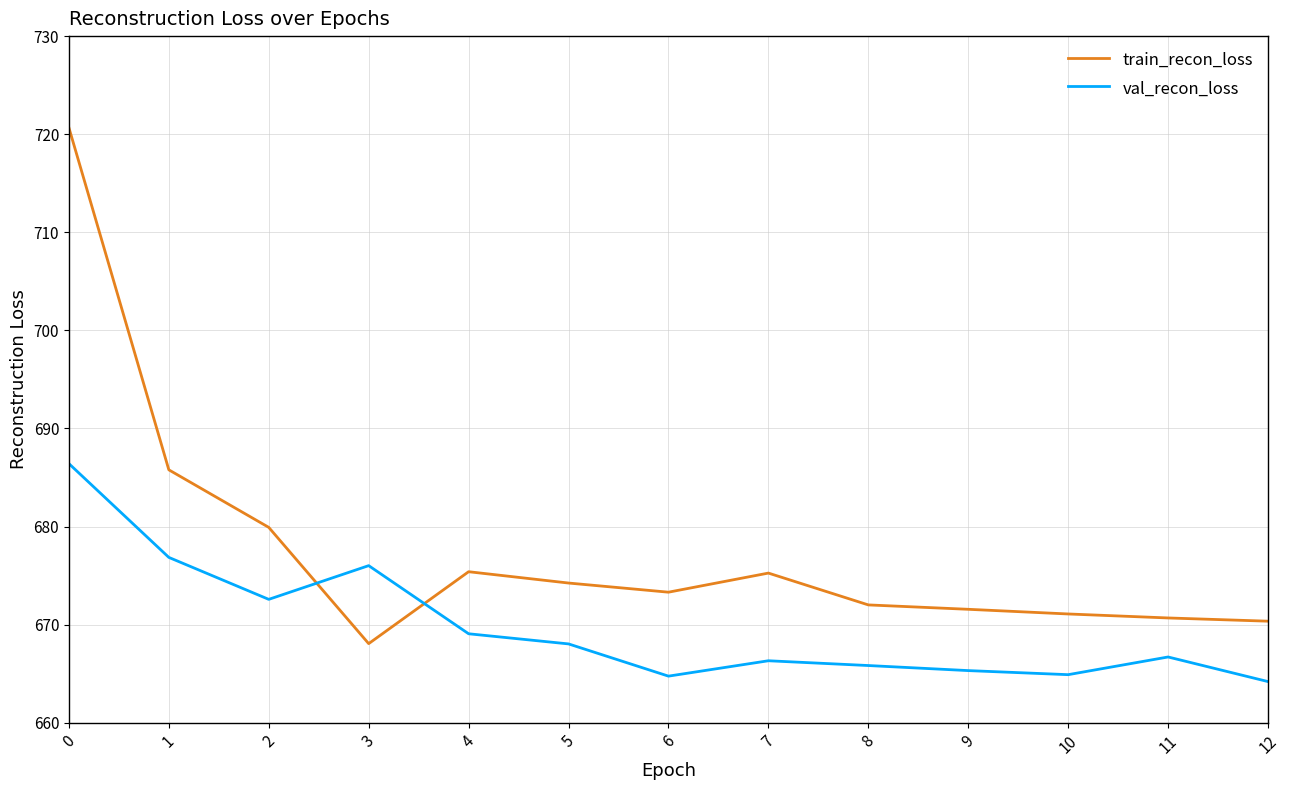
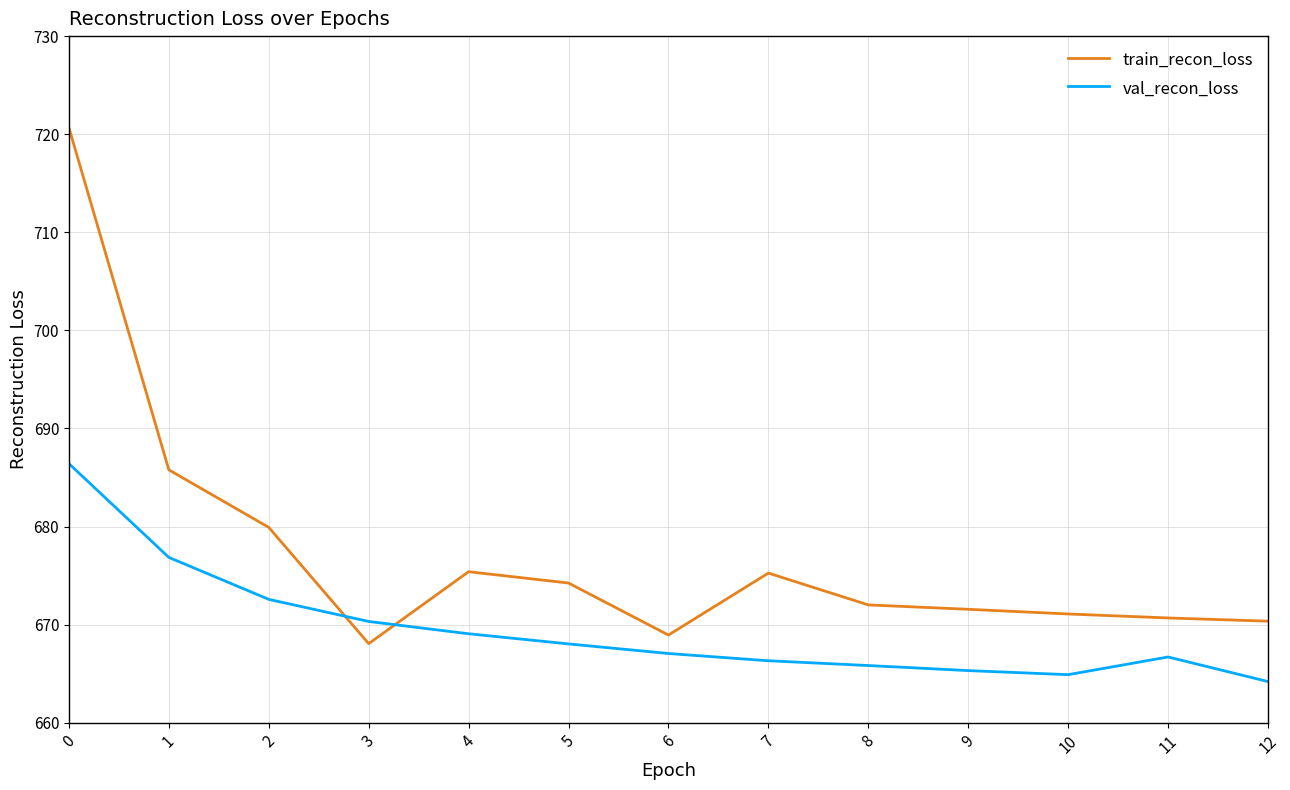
val_recon_loss, 3: 676 -> 670
train_recon_loss, 6: 673 -> 669
val_recon_loss, 6: 665 -> 667
